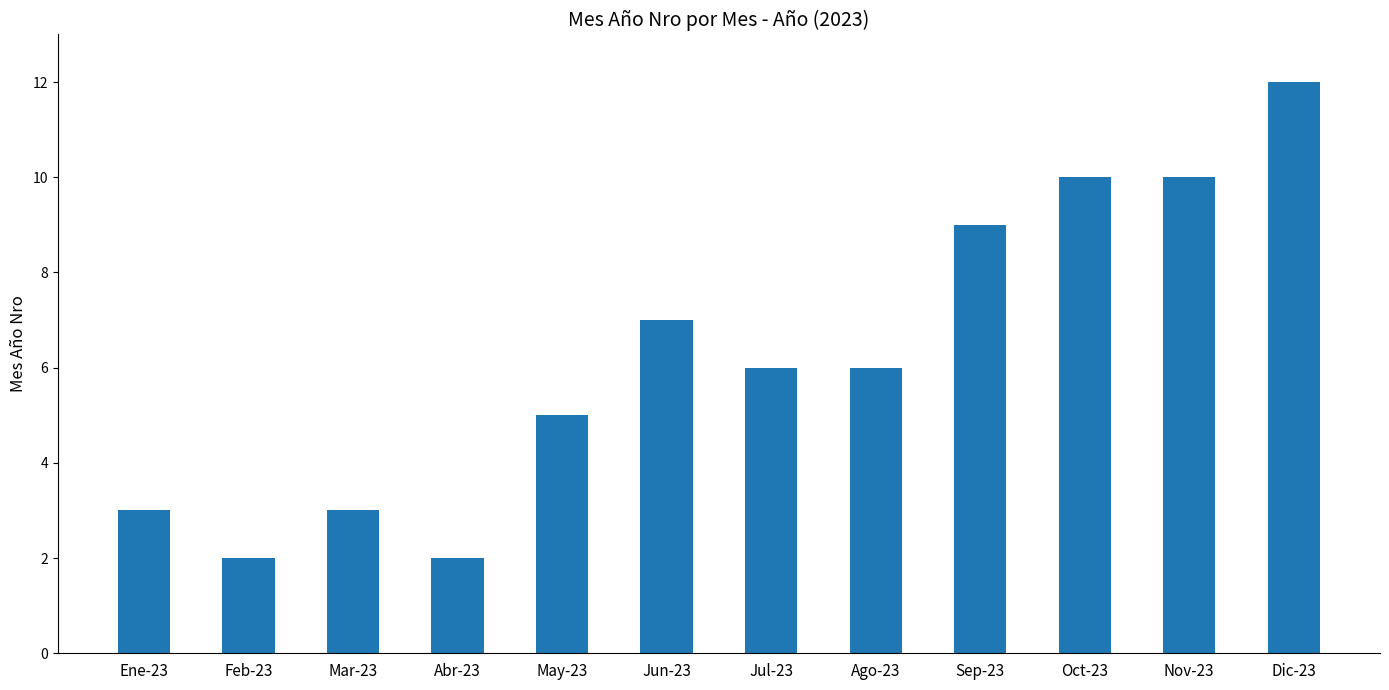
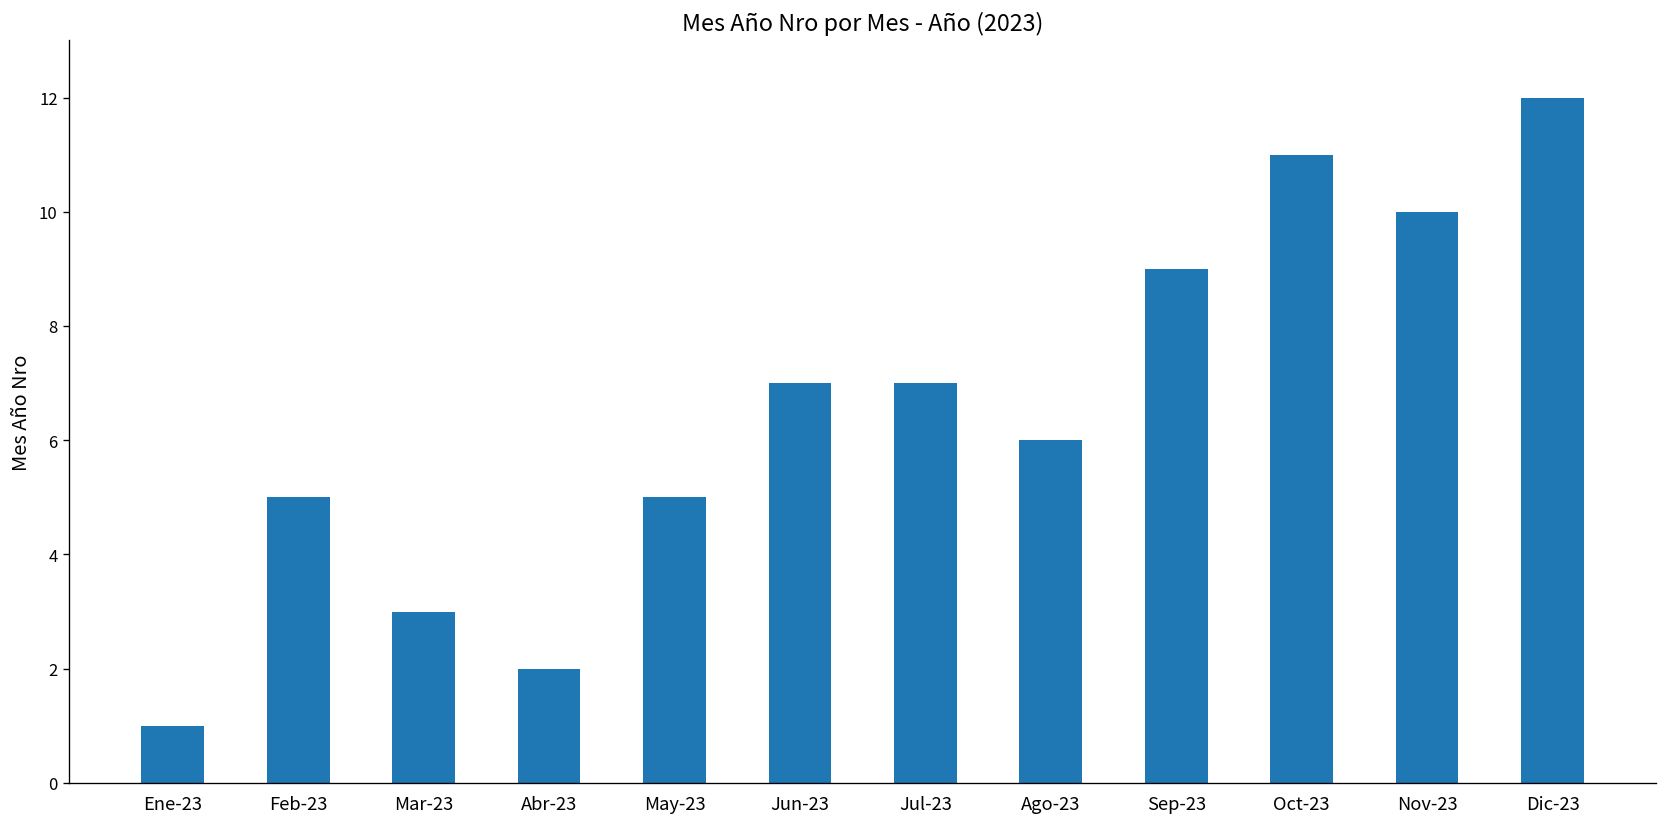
Ene-23: 3 -> 1
Feb-23: 2 -> 5
Jul-23: 6 -> 7
Oct-23: 10 -> 11
